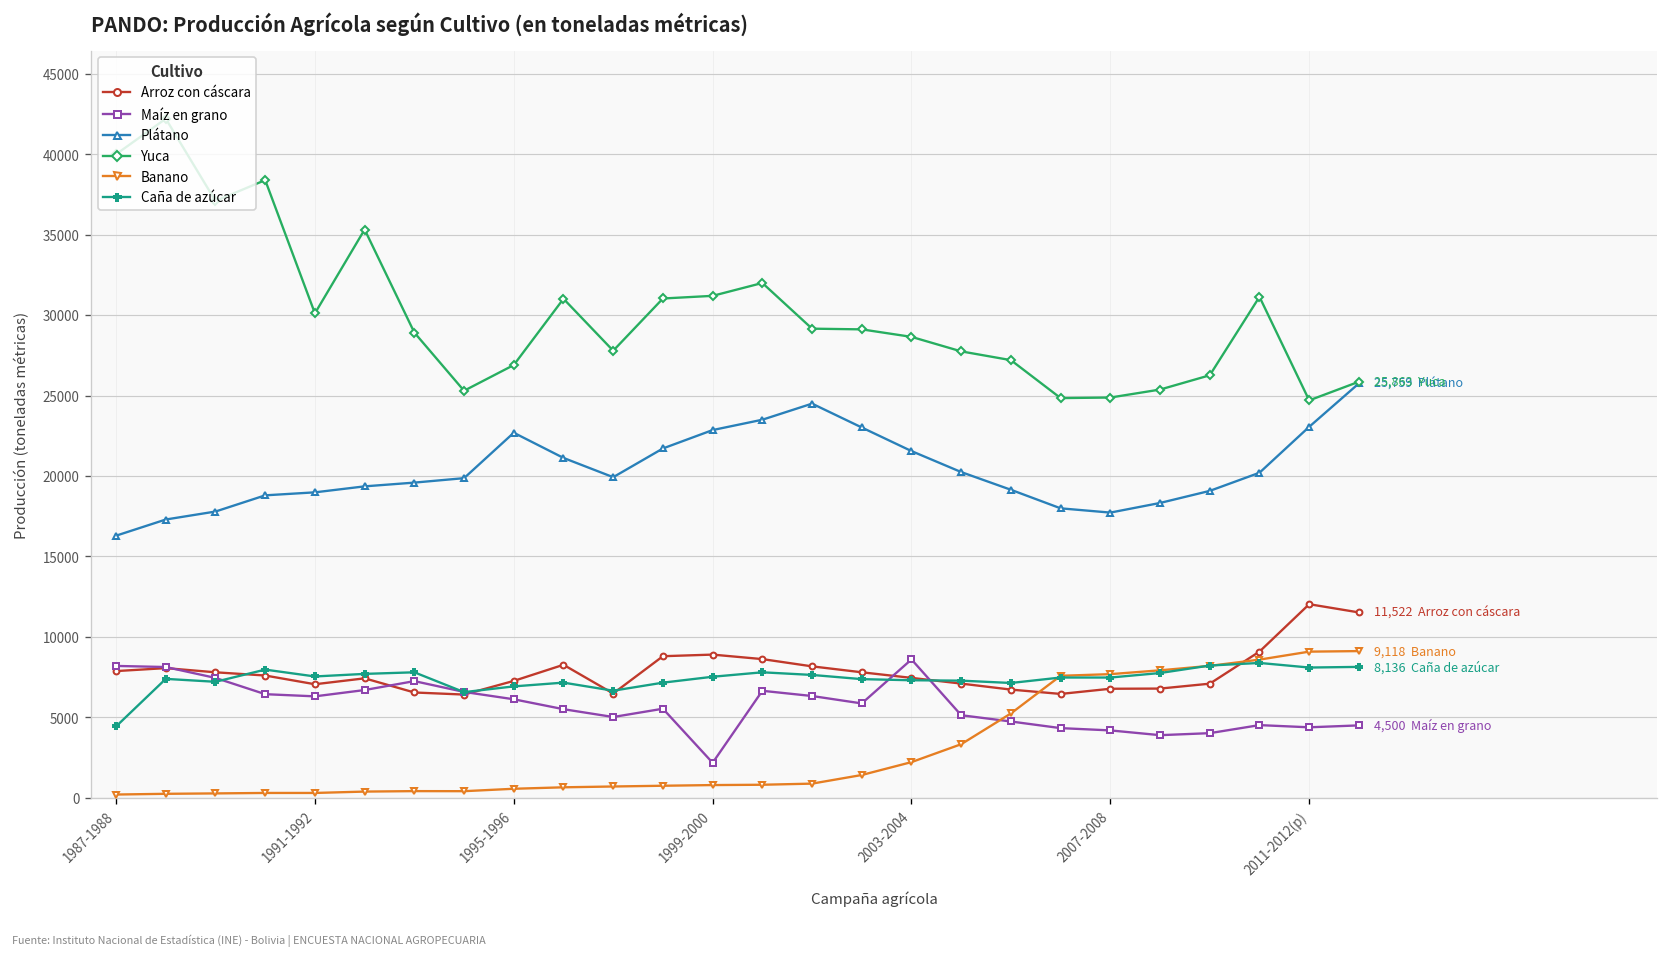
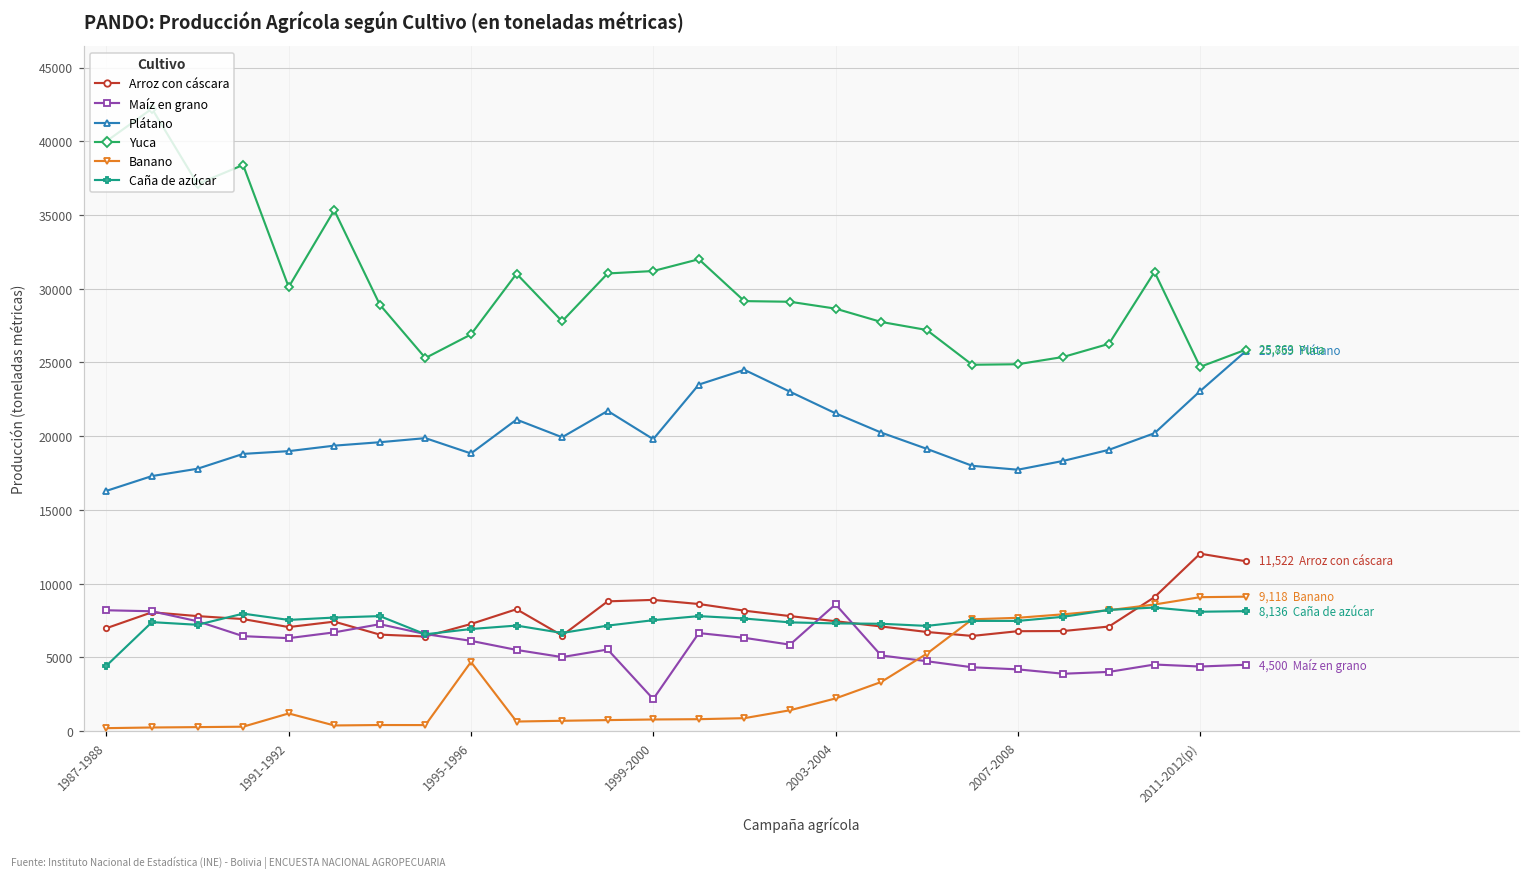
Arroz con cáscara, 1987-1988: 7900 -> 7000
Banano, 1991-1992: 300 -> 1200
Plátano, 1995-1996: 22700 -> 18800
Banano, 1995-1996: 600 -> 4700
Plátano, 1999-2000: 22900 -> 19800
